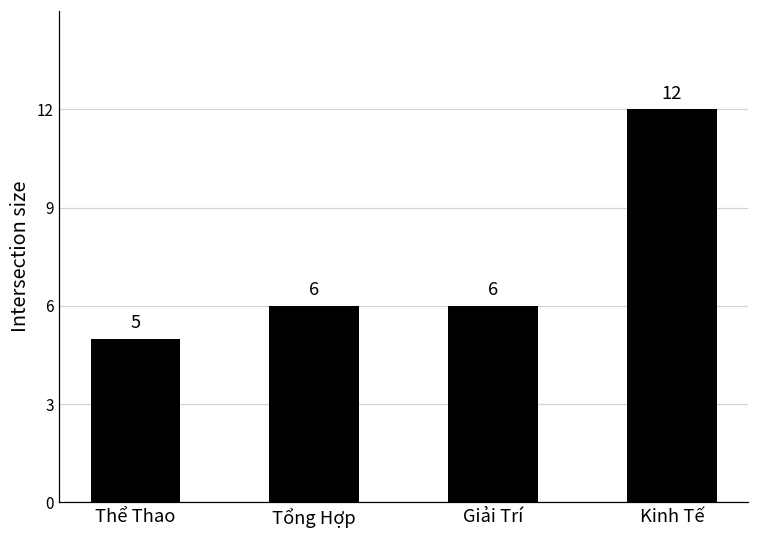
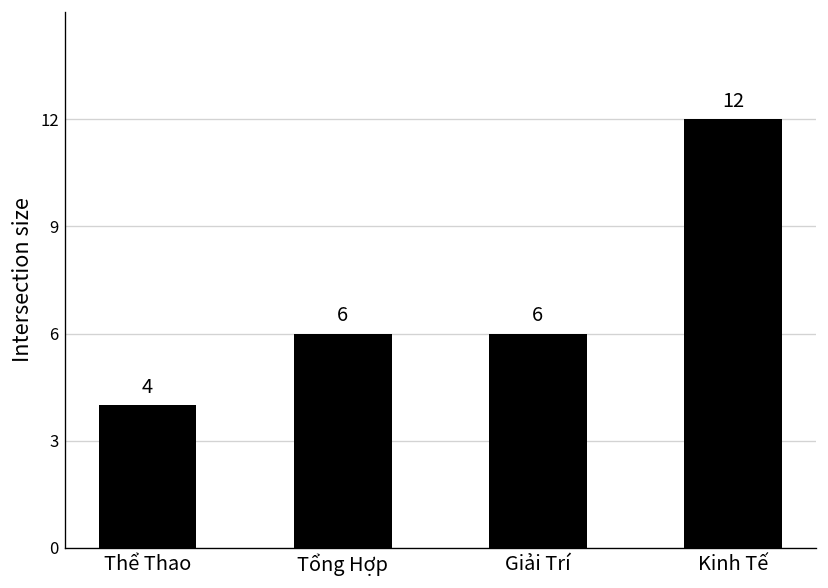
Thể Thao: 5 -> 4
